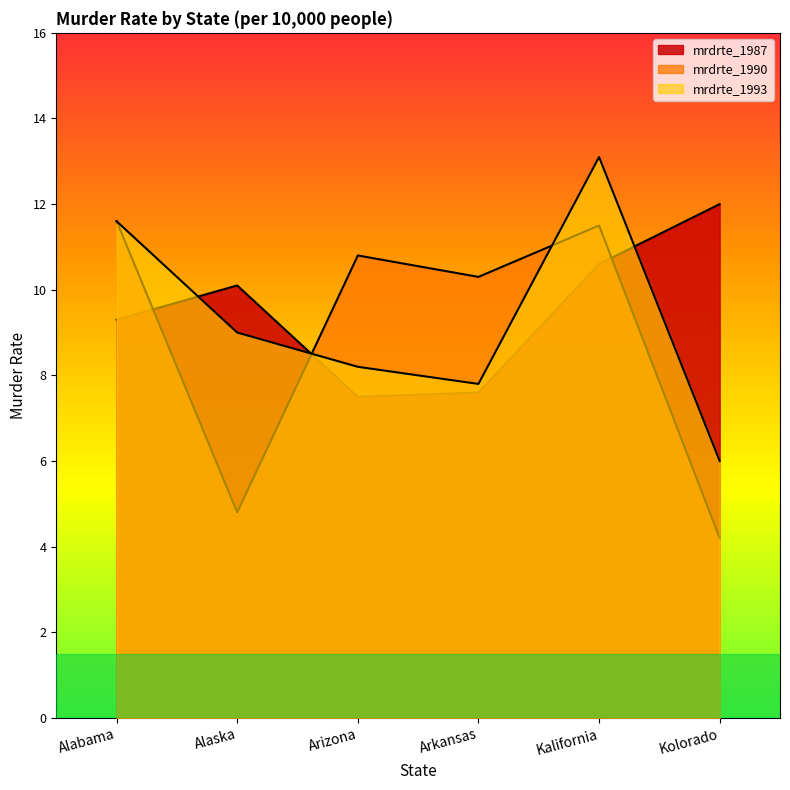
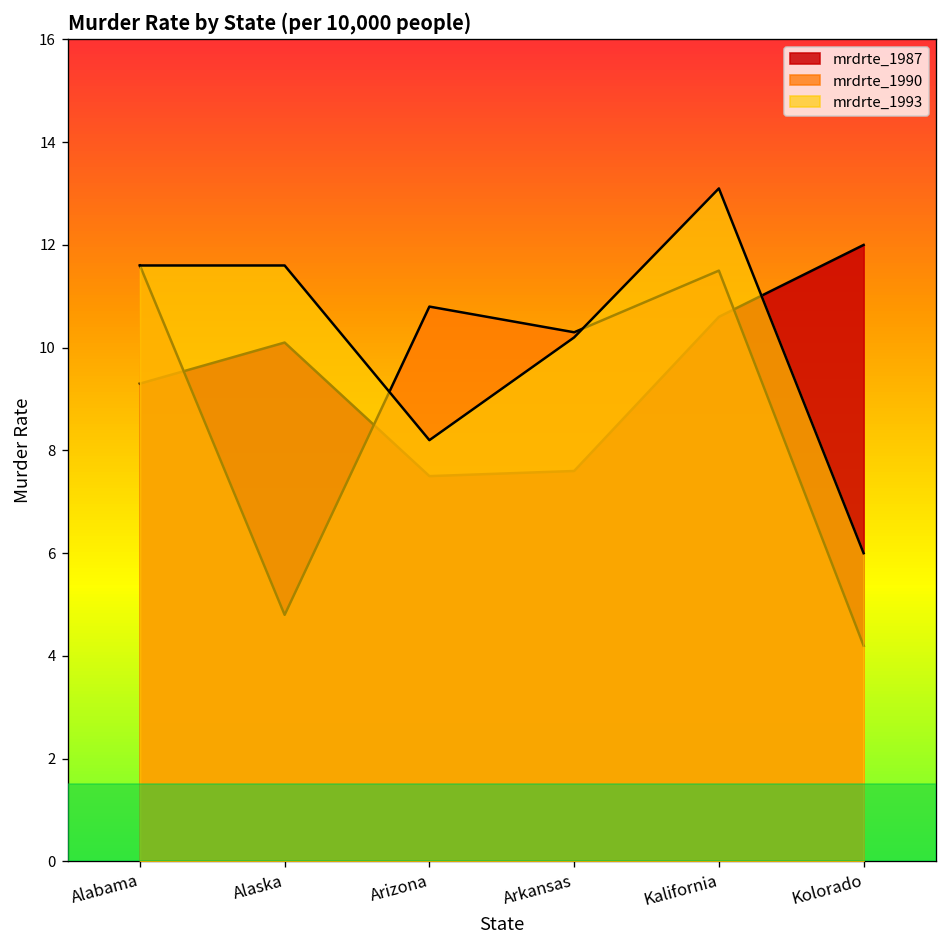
mrdrte_1993, Alaska: 9.0 -> 11.6
mrdrte_1993, Arkansas: 7.8 -> 10.2
